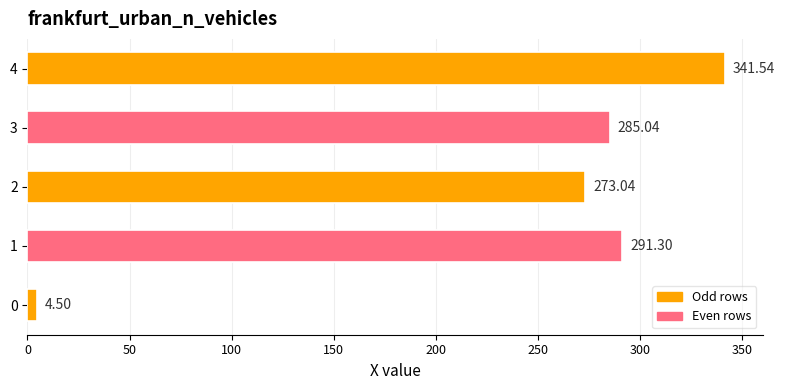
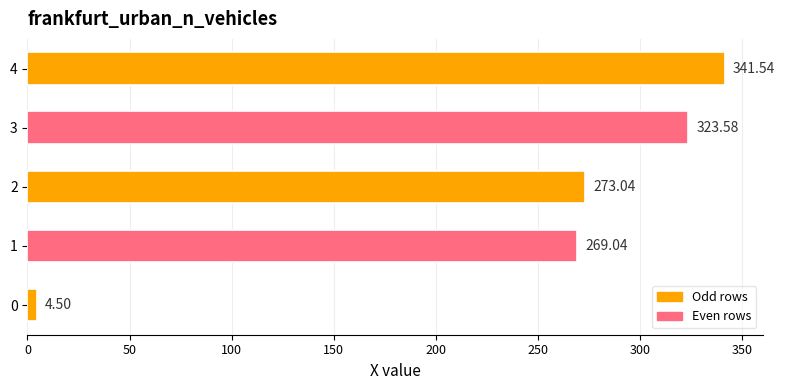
3: 285.04 -> 323.58
1: 291.30 -> 269.04
